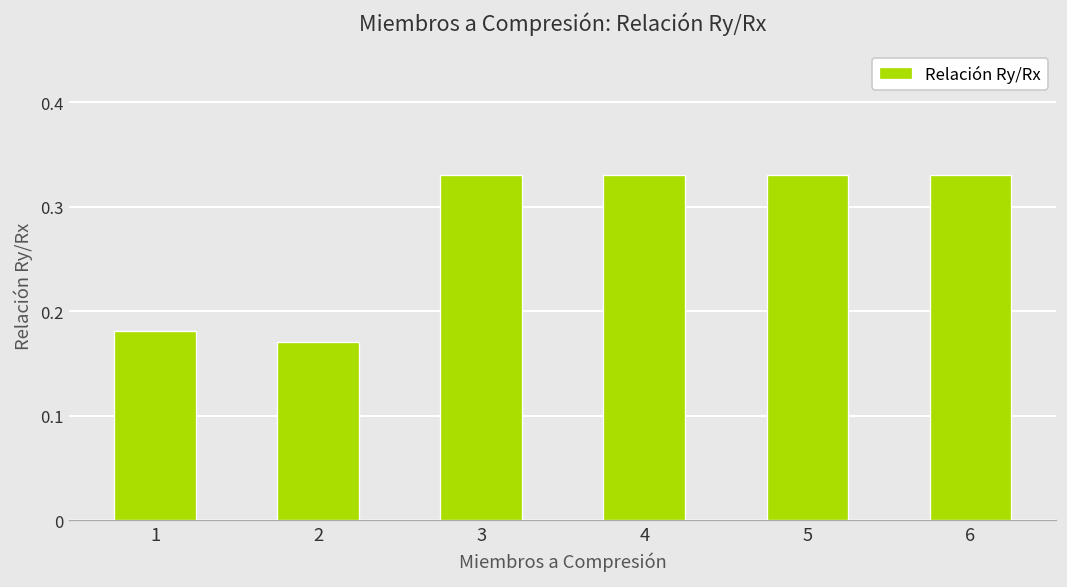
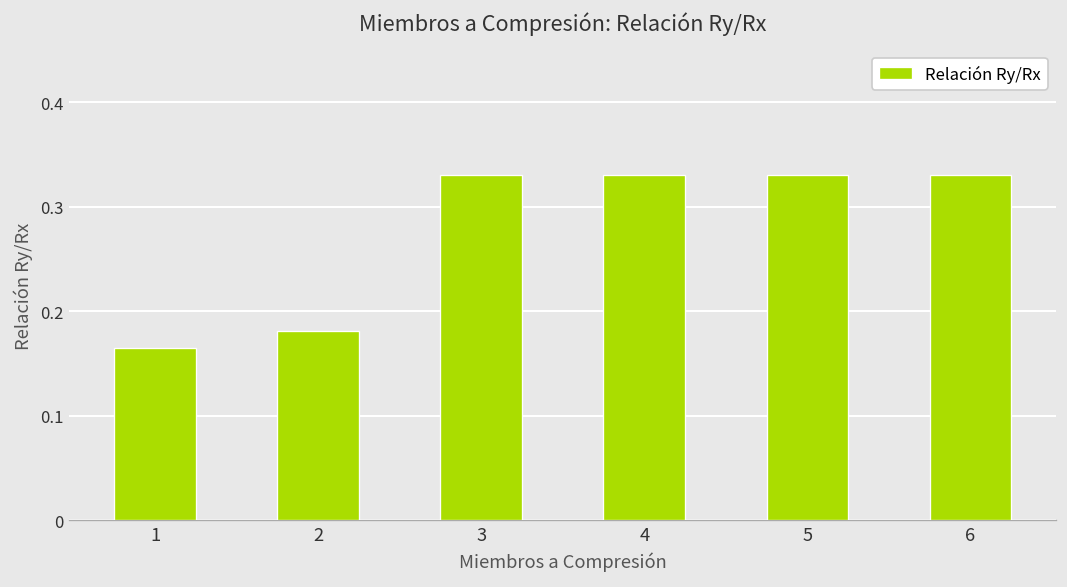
1: 0.18 -> 0.17
2: 0.17 -> 0.18
